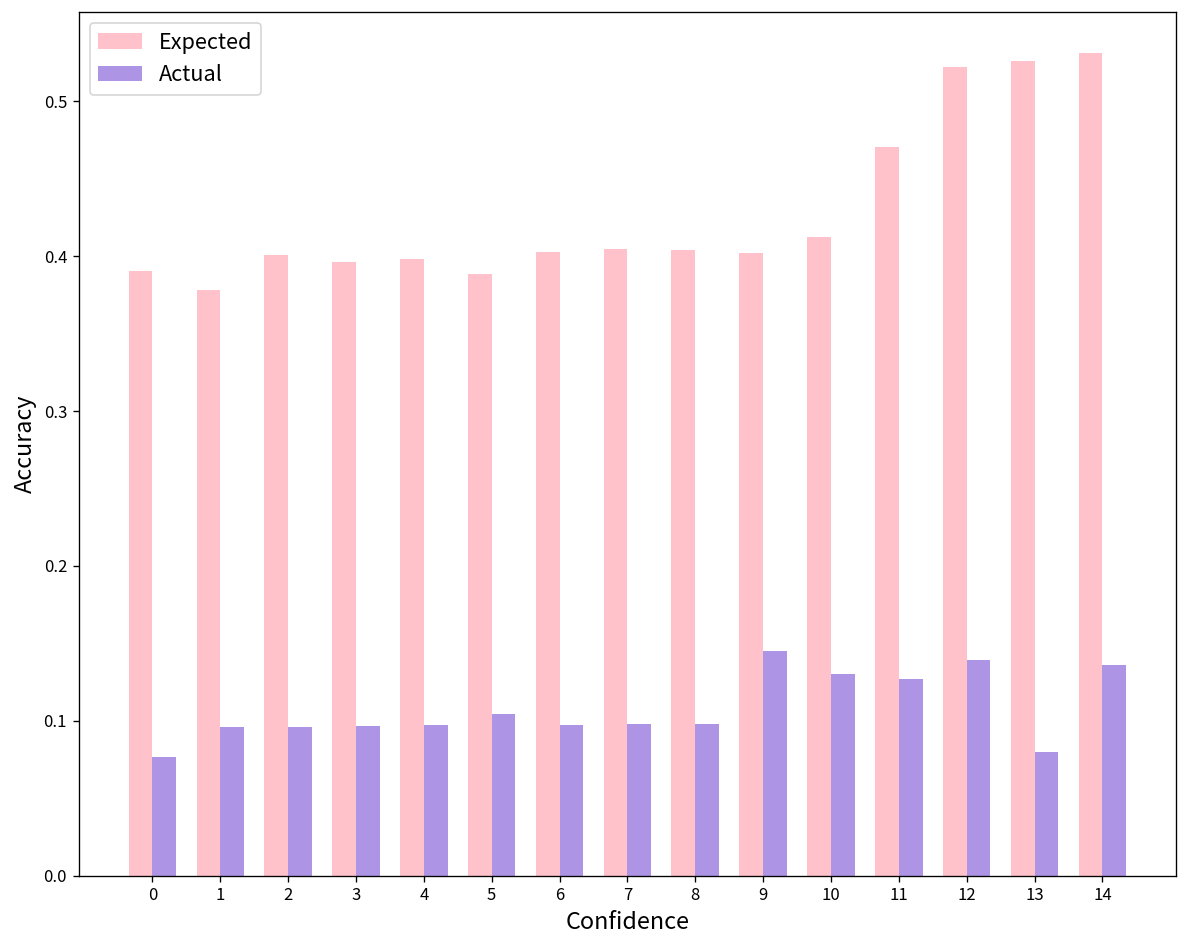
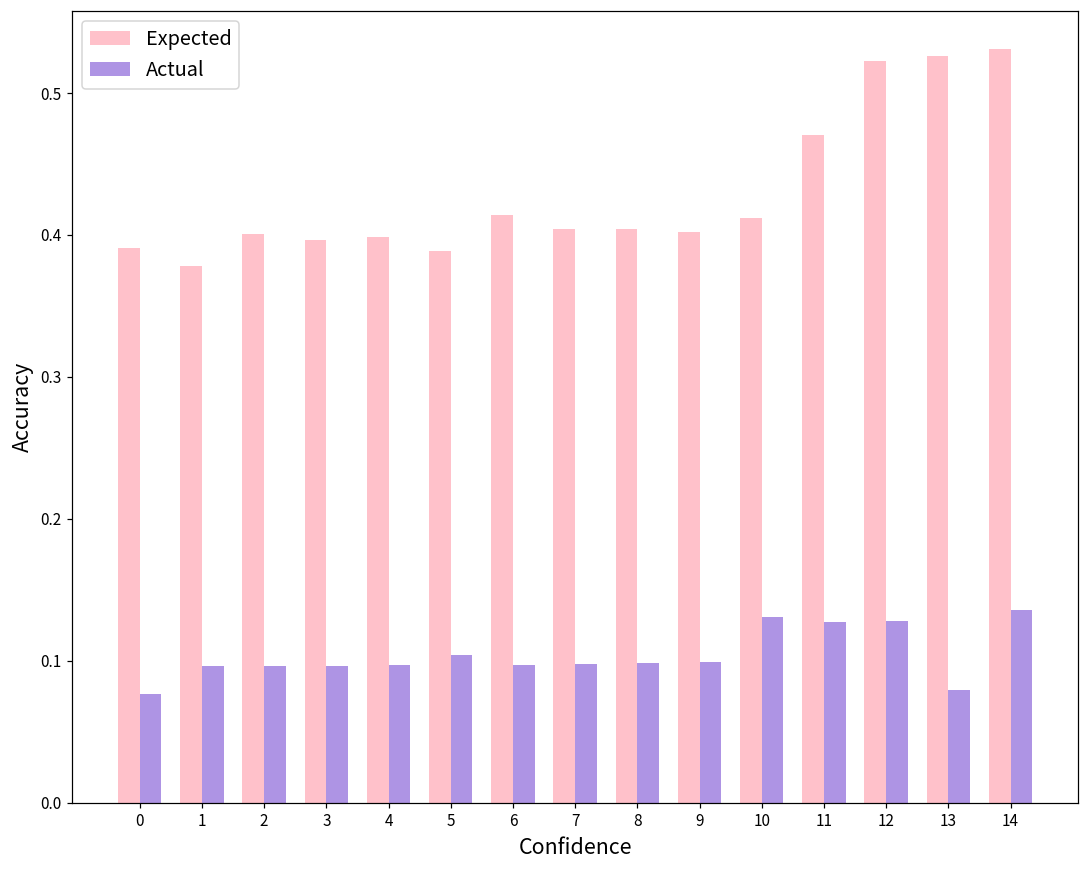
Expected, 6: 0.403 -> 0.414
Actual, 9: 0.145 -> 0.099
Actual, 12: 0.139 -> 0.128
